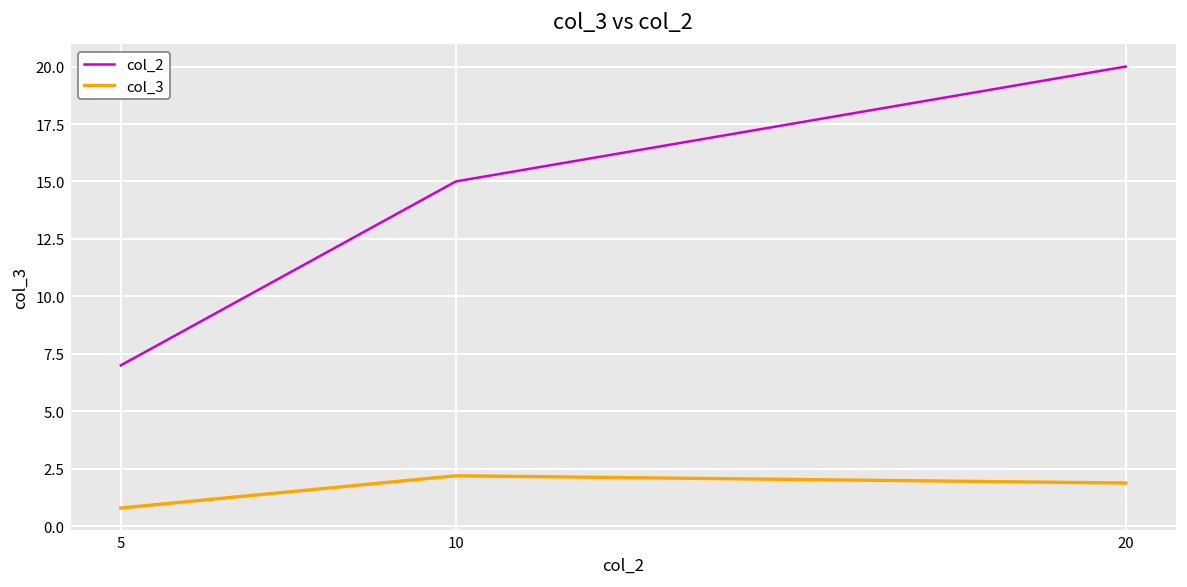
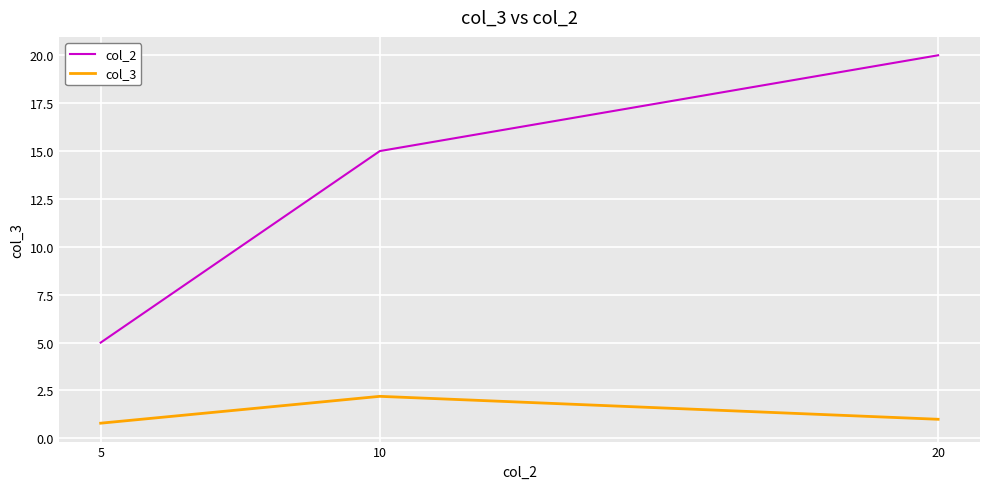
col_2, 5: 7 -> 5
col_3, 20: 1.9 -> 1.0
